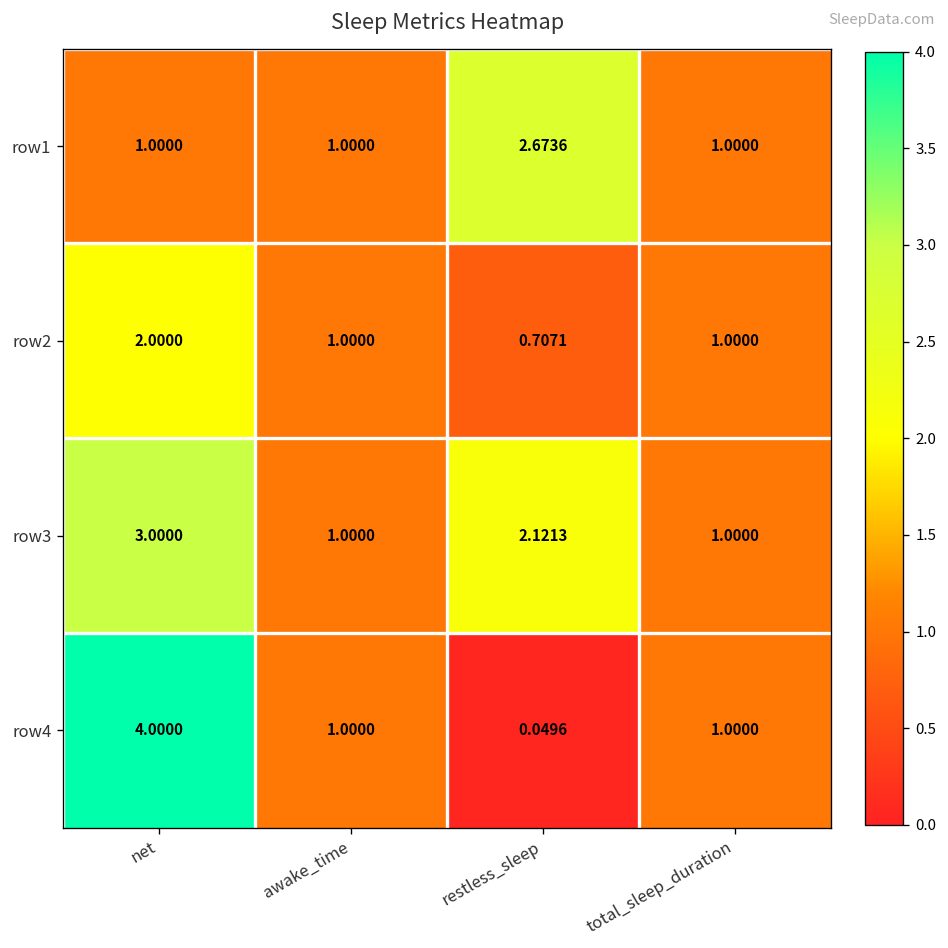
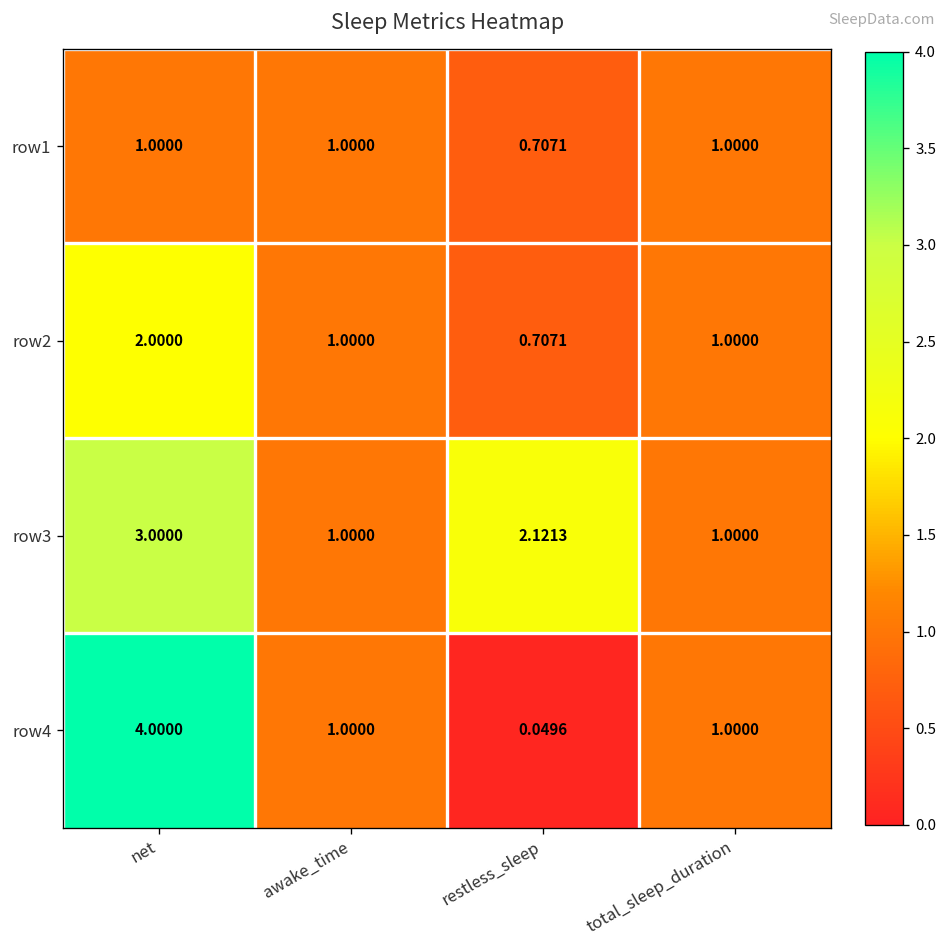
row1, restless_sleep: 2.6736 -> 0.7071
